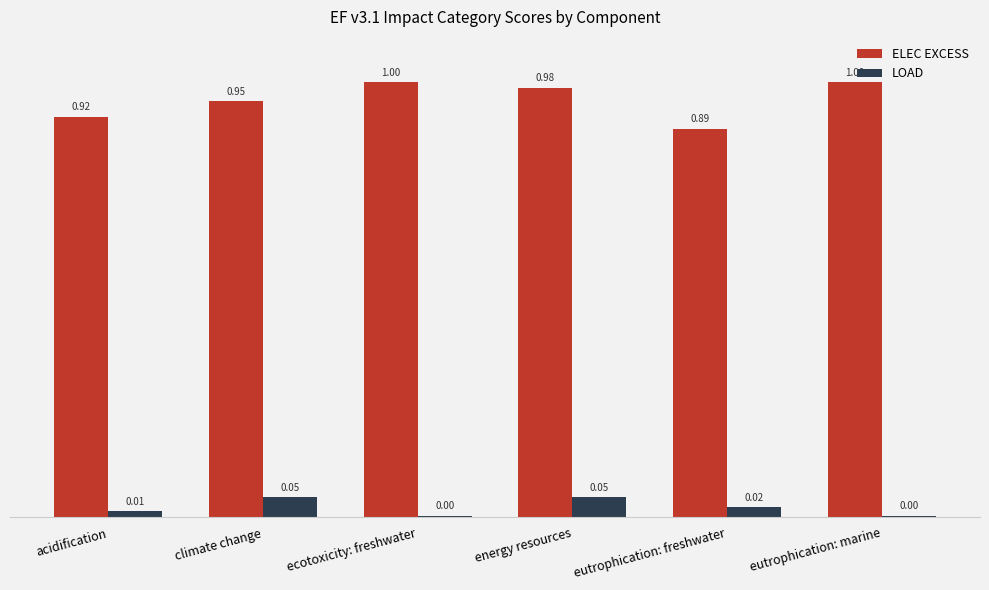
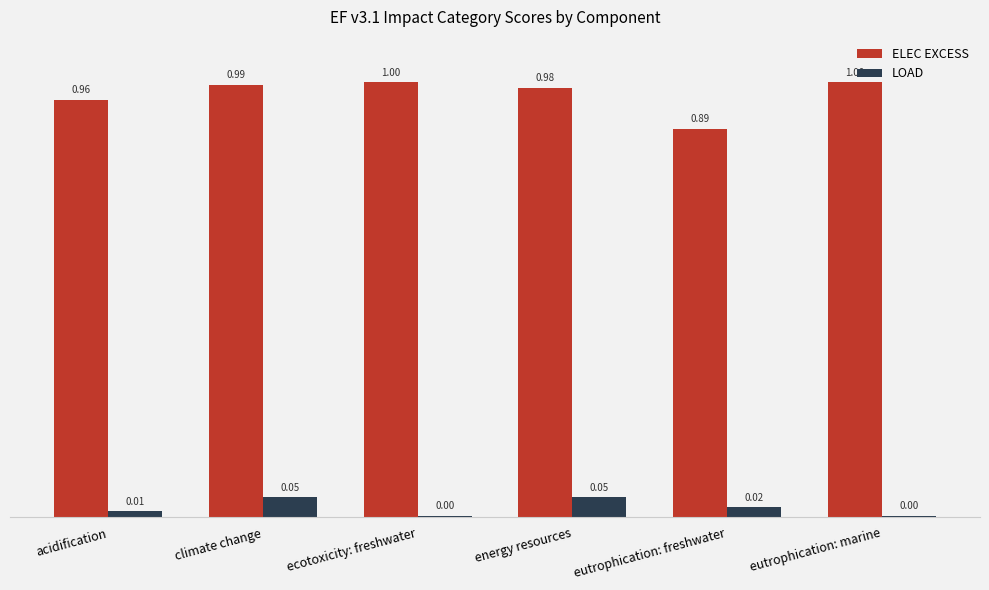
ELEC EXCESS, acidification: 0.92 -> 0.96
ELEC EXCESS, climate change: 0.95 -> 0.99
